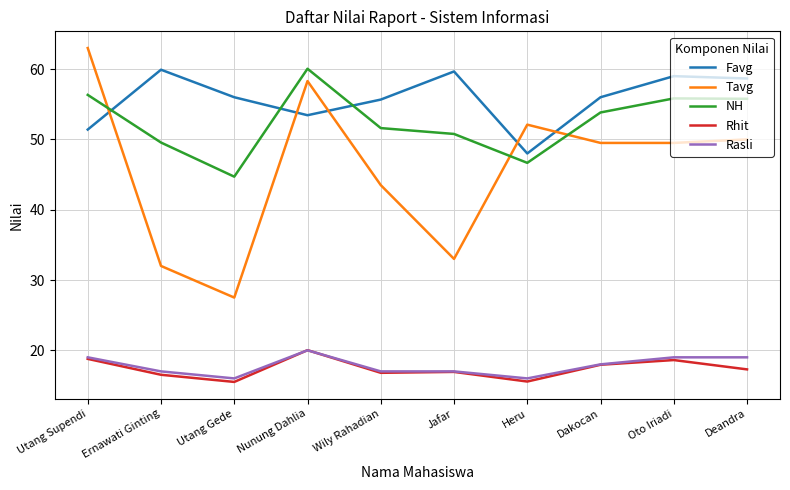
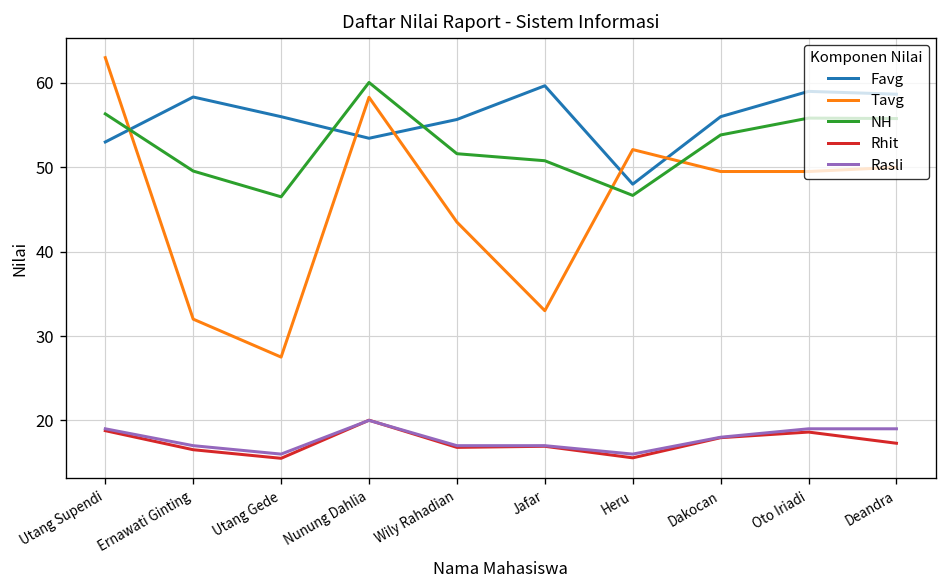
Favg, Utang Supendi: 51 -> 53
Favg, Ernawati Ginting: 60 -> 58
NH, Utang Gede: 45 -> 47
